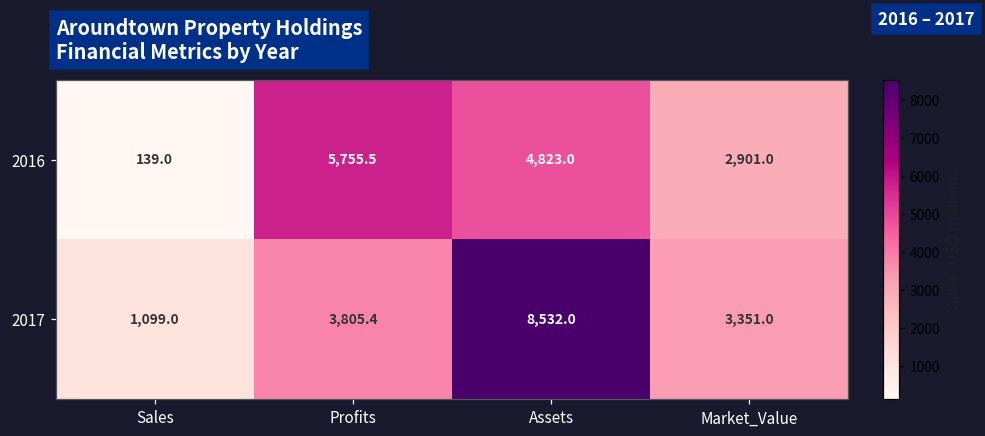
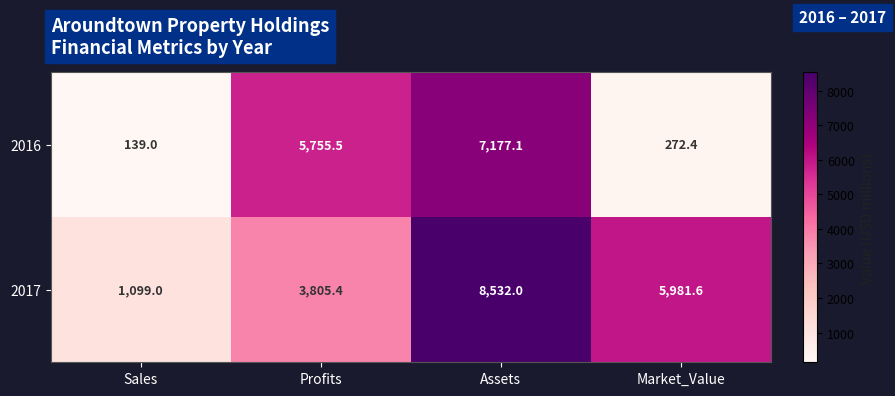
2016, Assets: 4,823.0 -> 7,177.1
2016, Market_Value: 2,901.0 -> 272.4
2017, Market_Value: 3,351.0 -> 5,981.6
